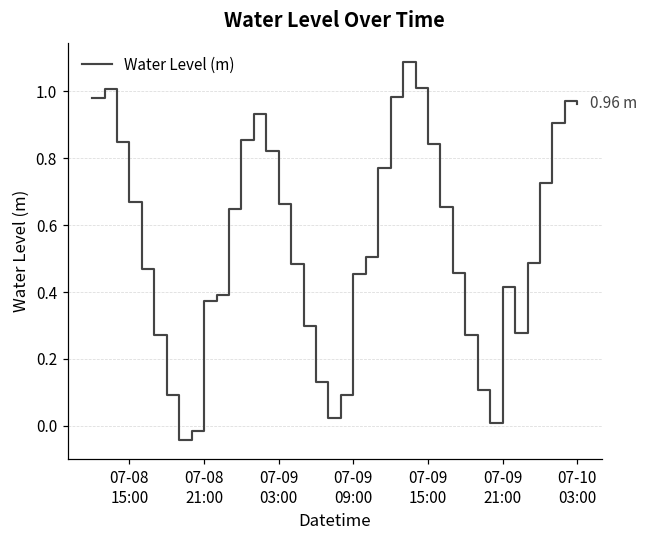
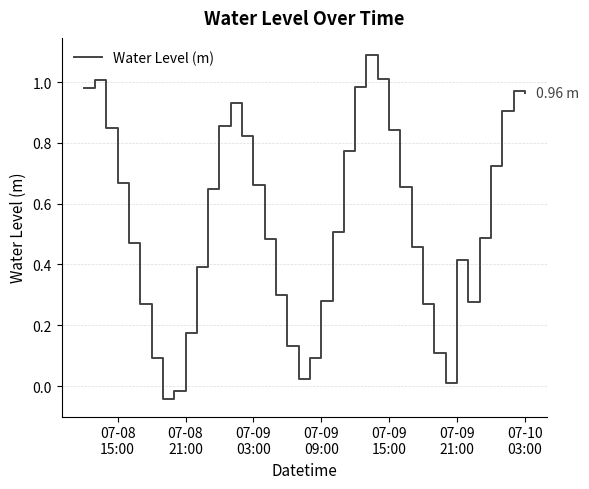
07-08 21:00: 0.37 -> 0.18
07-09 09:00: 0.45 -> 0.28
